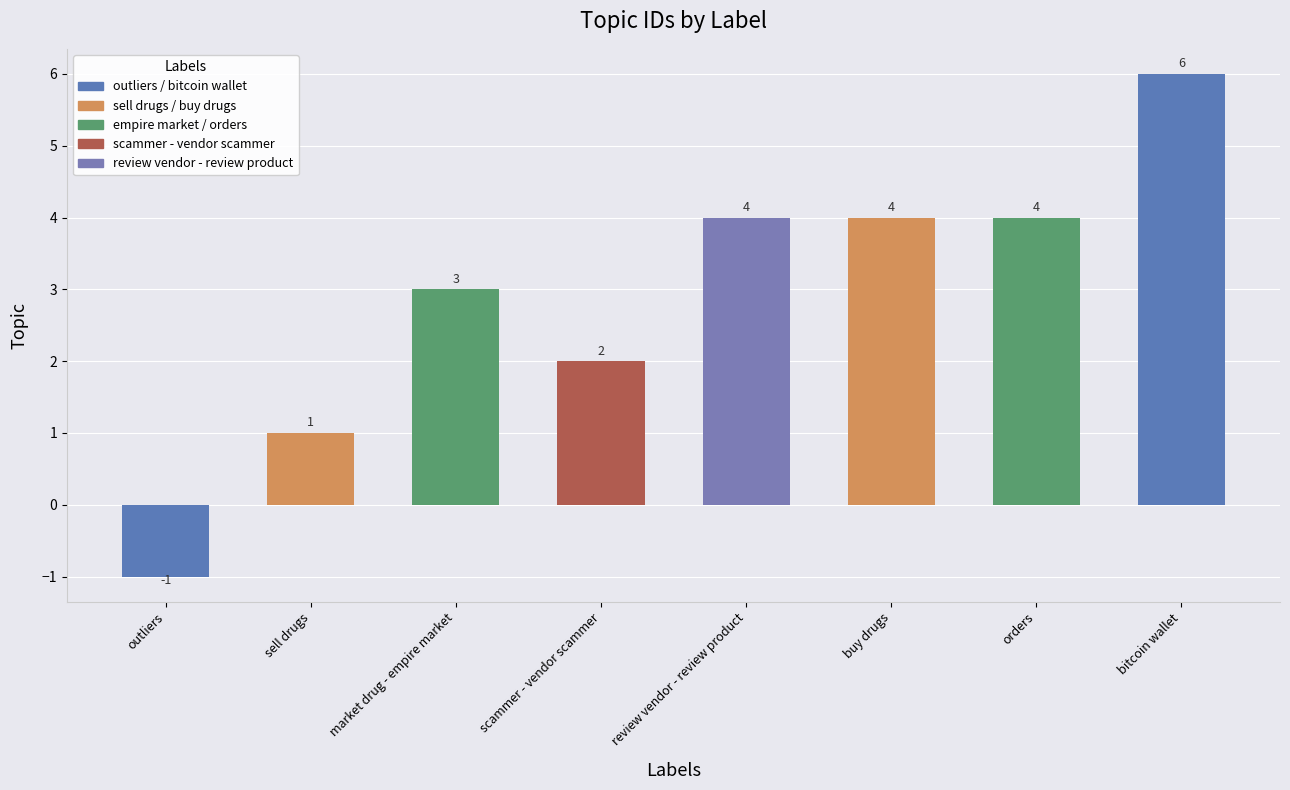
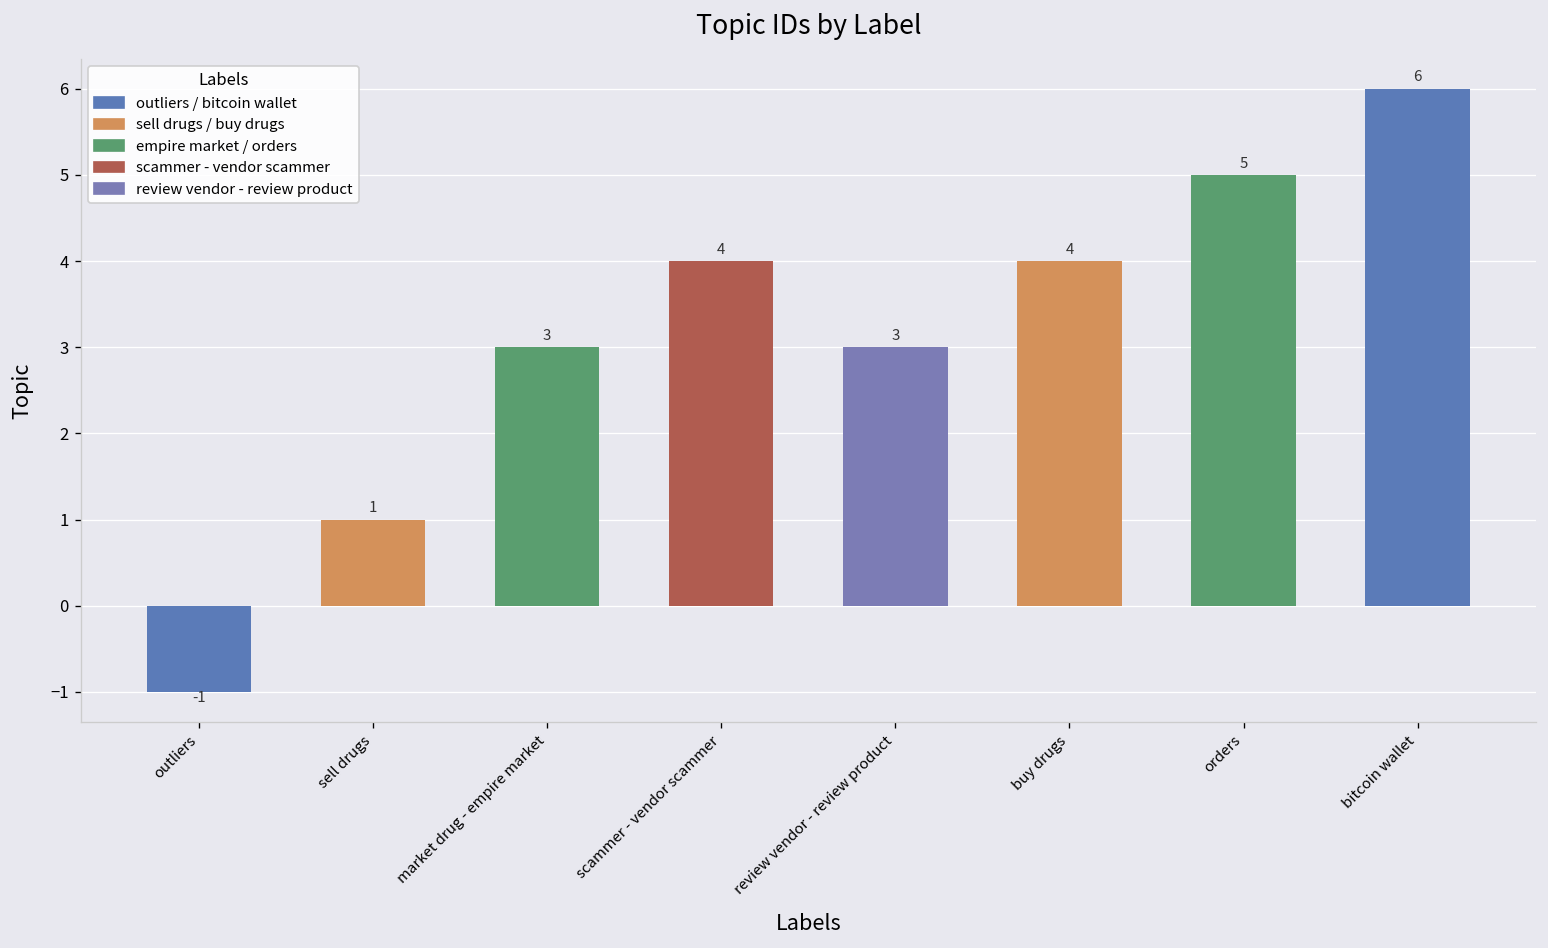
scammer - vendor scammer: 2 -> 4
review vendor - review product: 4 -> 3
orders: 4 -> 5
